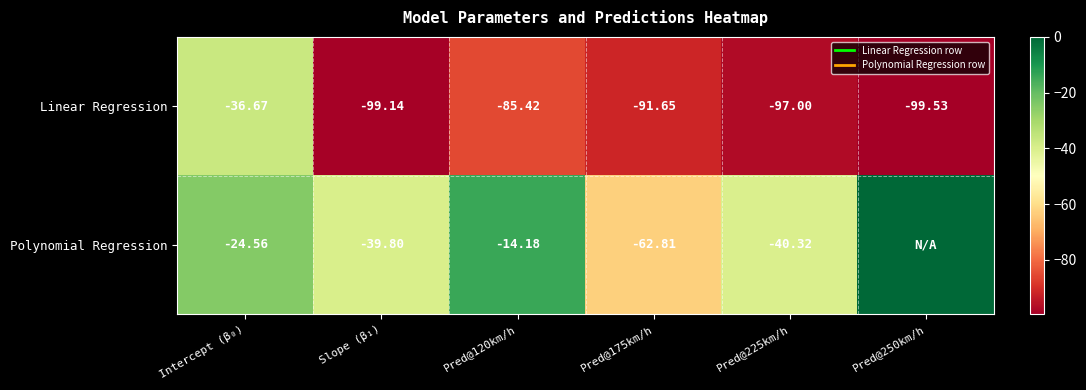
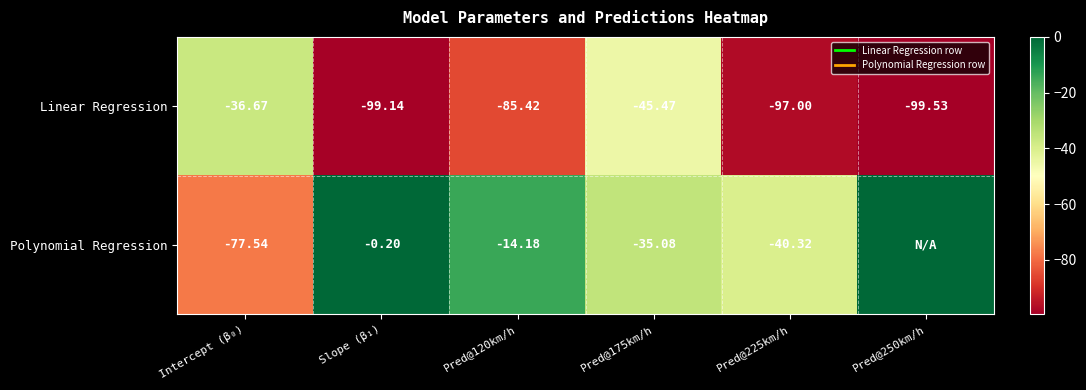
Linear Regression, Pred@175km/h: -91.65 -> -45.47
Polynomial Regression, Intercept (β₀): -24.56 -> -77.54
Polynomial Regression, Slope (β₁): -39.80 -> -0.20
Polynomial Regression, Pred@175km/h: -62.81 -> -35.08
